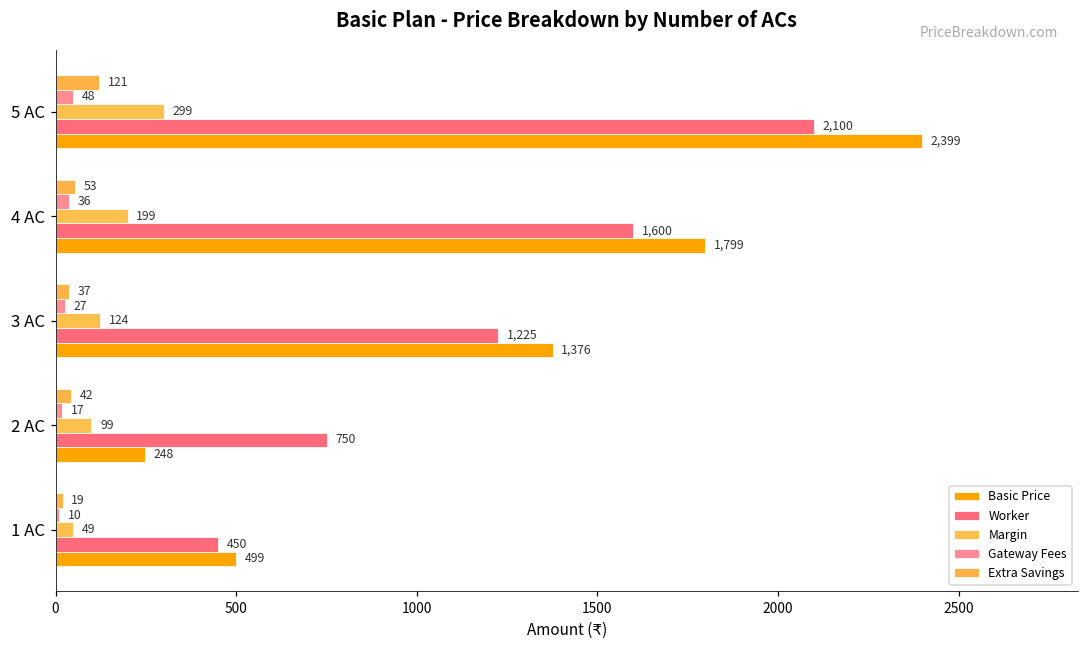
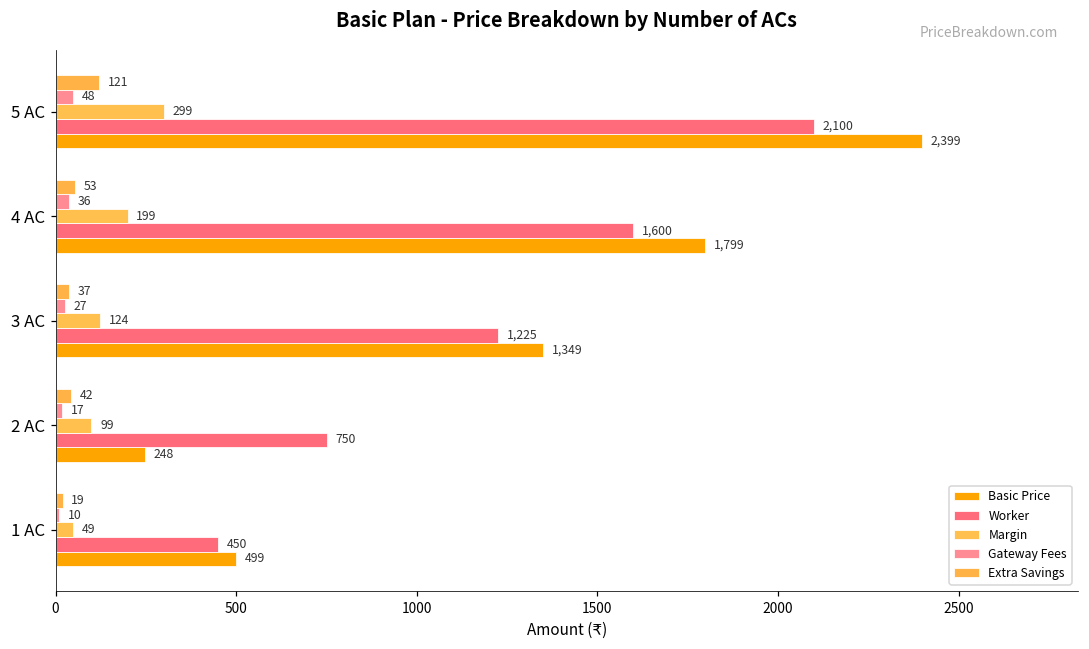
Basic Price, 3 AC: 1,376 -> 1,349
